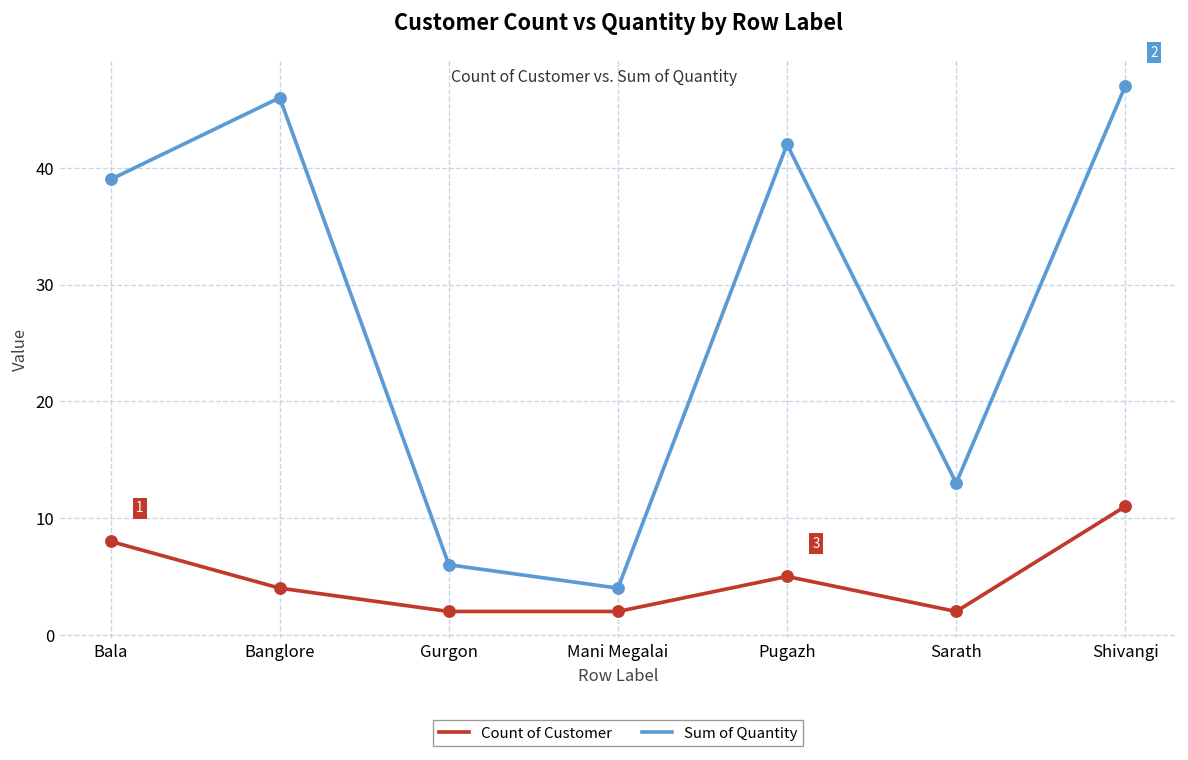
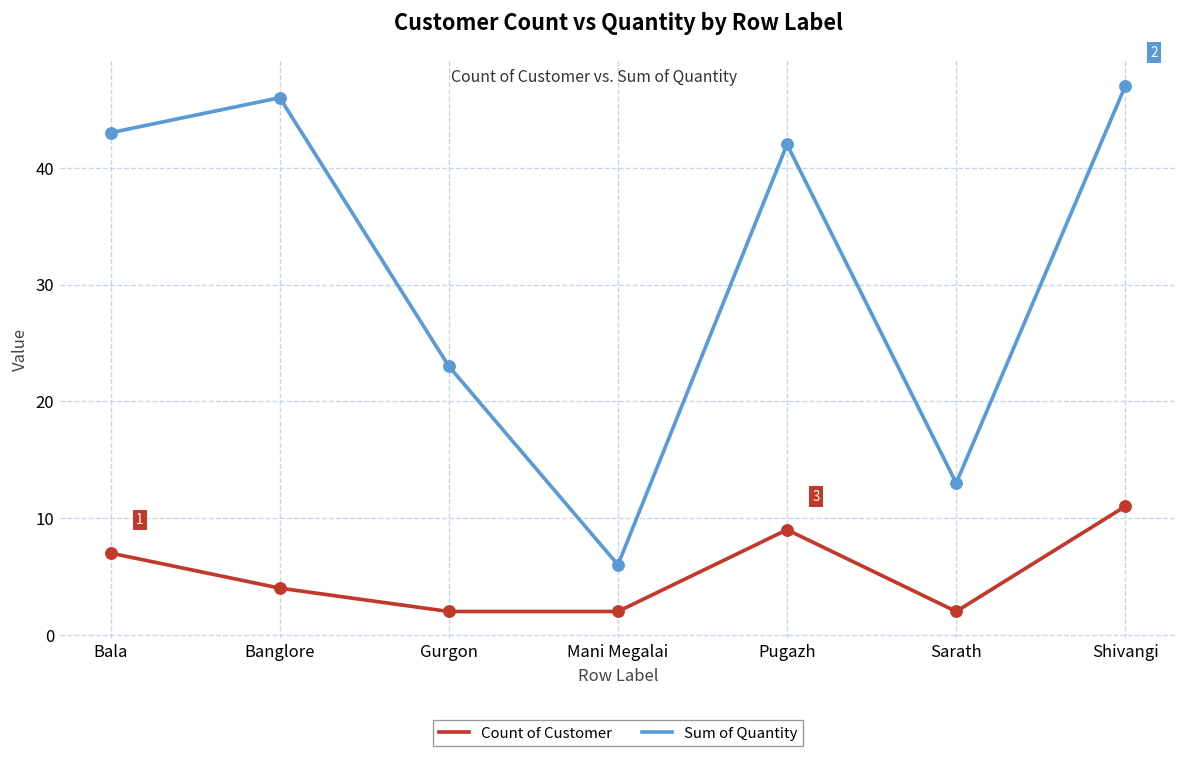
Count of Customer, Bala: 8 -> 7
Sum of Quantity, Bala: 39 -> 43
Sum of Quantity, Gurgon: 6 -> 23
Sum of Quantity, Mani Megalai: 4 -> 6
Count of Customer, Pugazh: 5 -> 9
